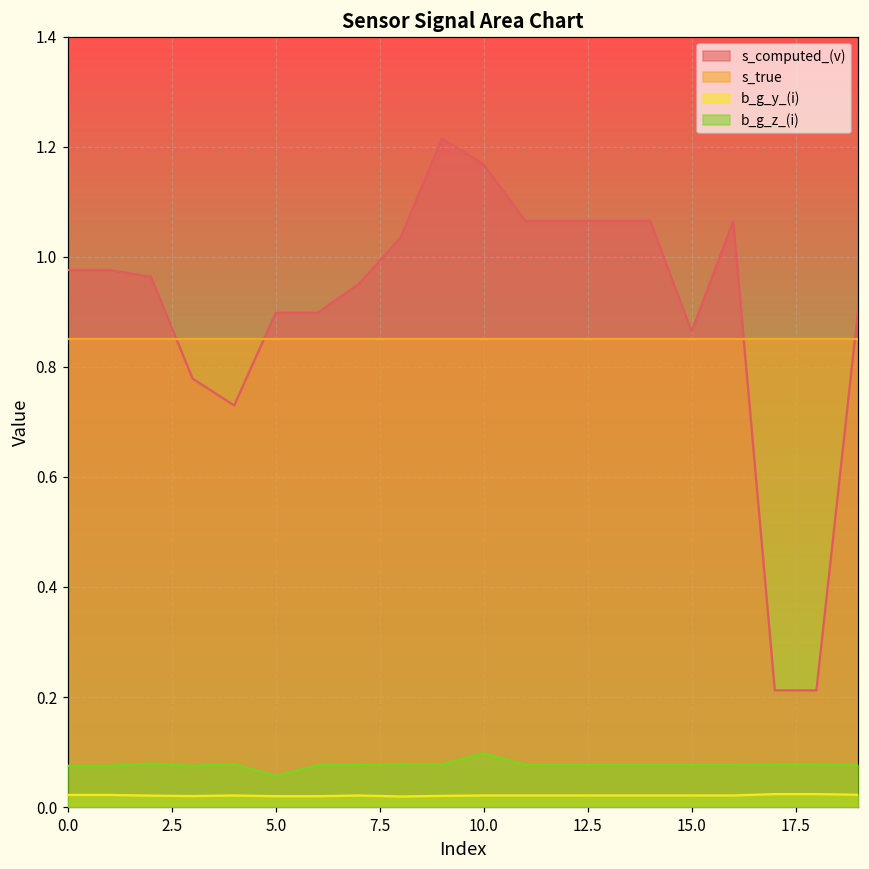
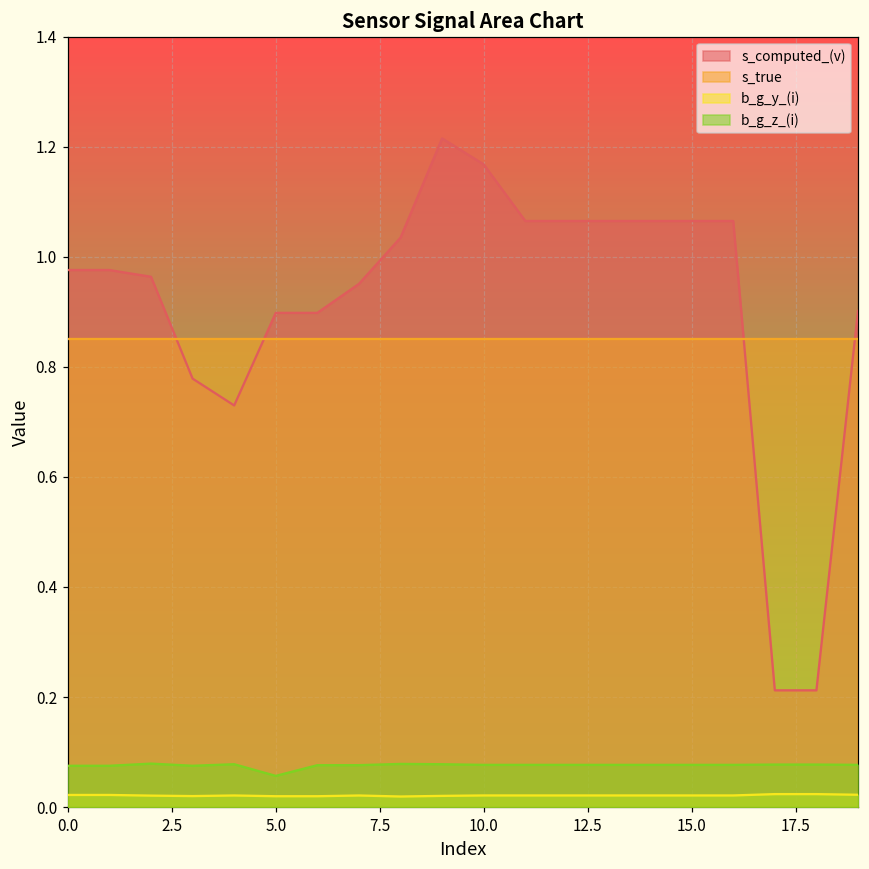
b_g_z_(i), 10.0: 0.10 -> 0.08
s_computed_(v), 15.0: 0.86 -> 1.07
